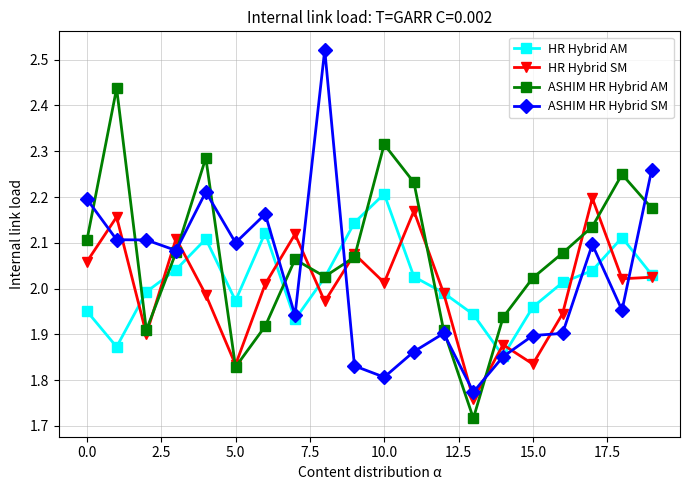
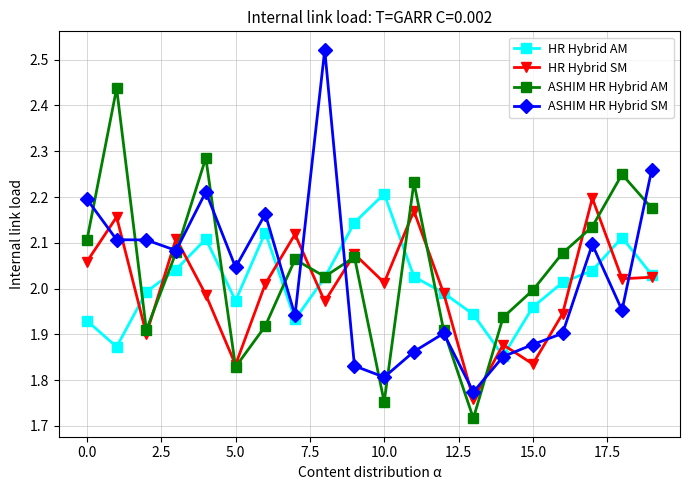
HR Hybrid AM, 0.0: 1.95 -> 1.93
ASHIM HR Hybrid SM, 5.0: 2.10 -> 2.05
ASHIM HR Hybrid AM, 10.0: 2.31 -> 1.75
ASHIM HR Hybrid AM, 15.0: 2.02 -> 2.00
ASHIM HR Hybrid SM, 15.0: 1.90 -> 1.88
